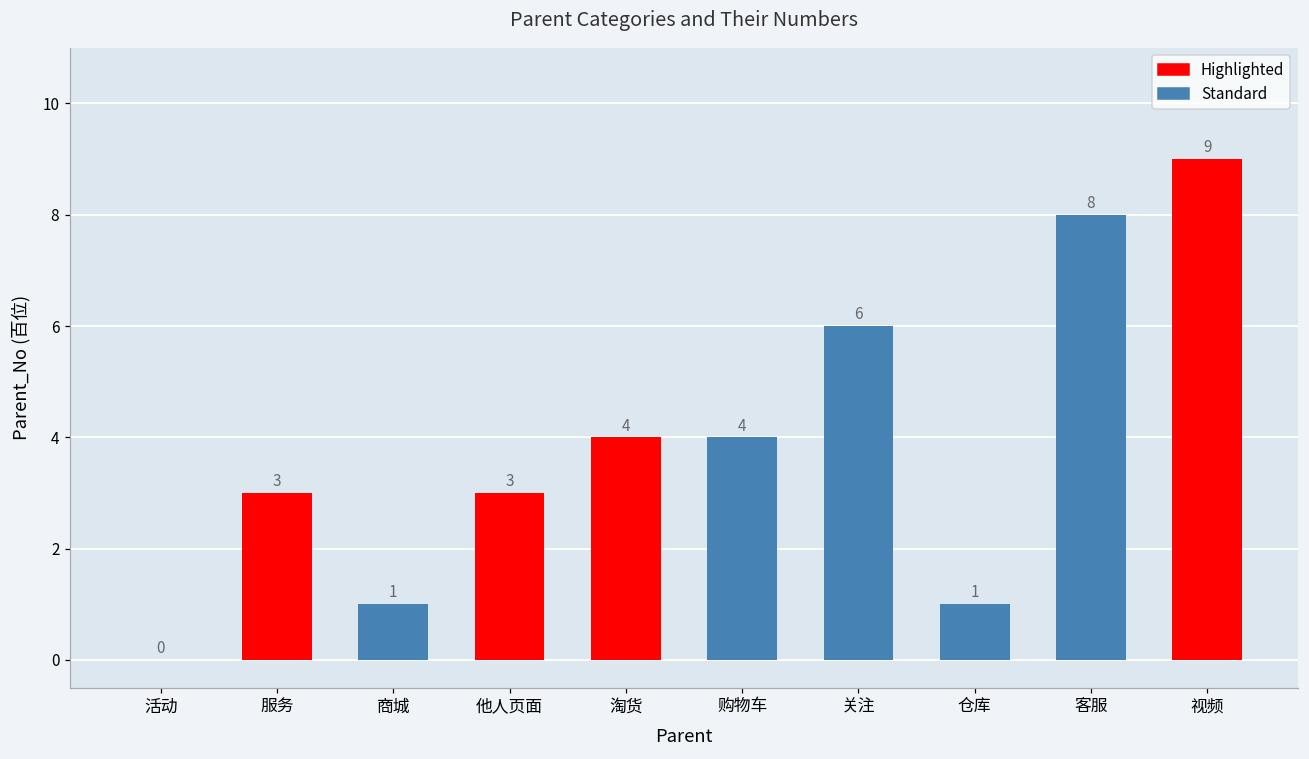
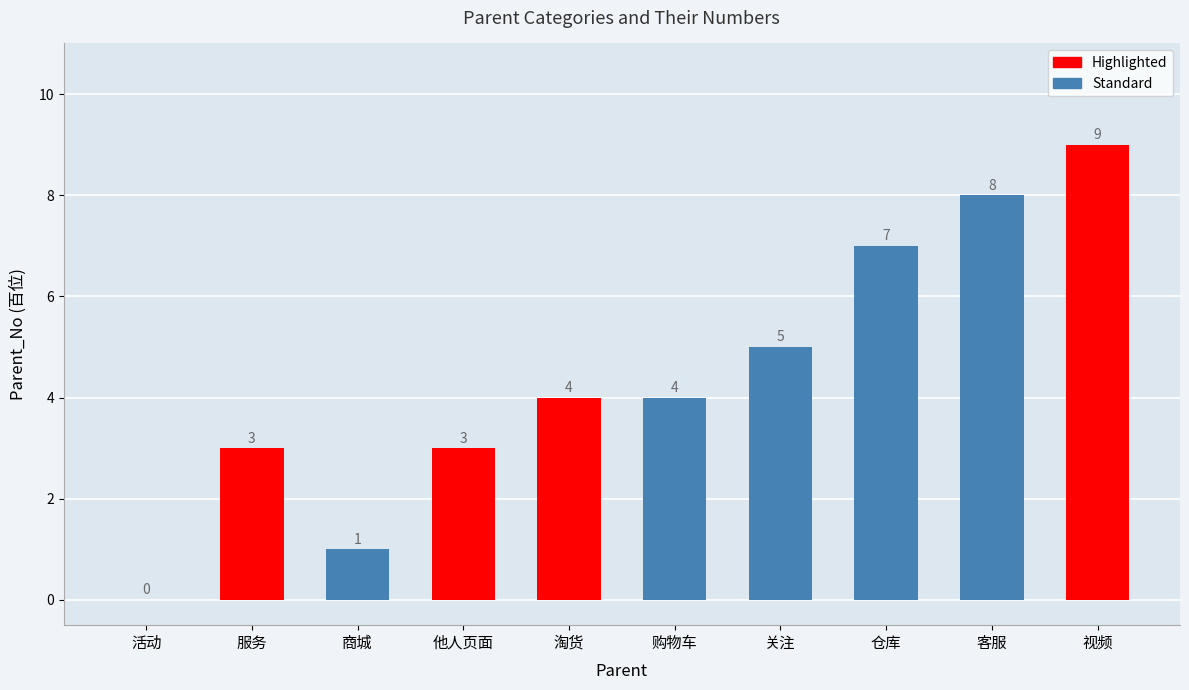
关注: 6 -> 5
仓库: 1 -> 7
